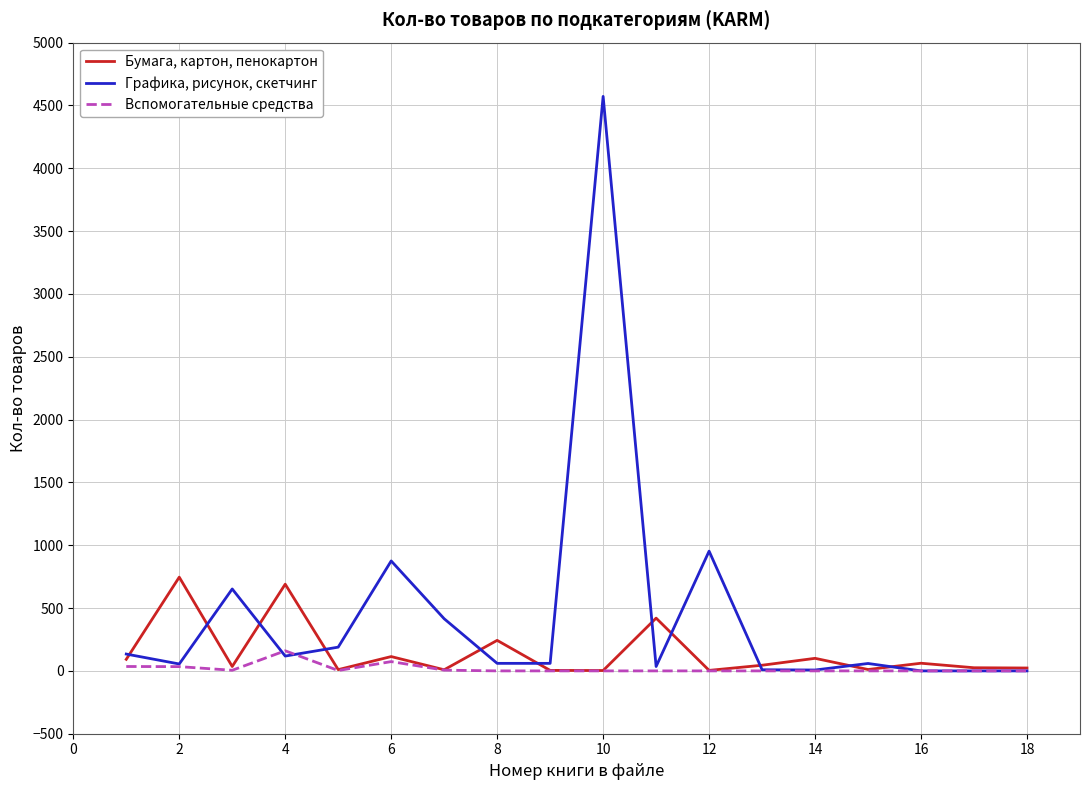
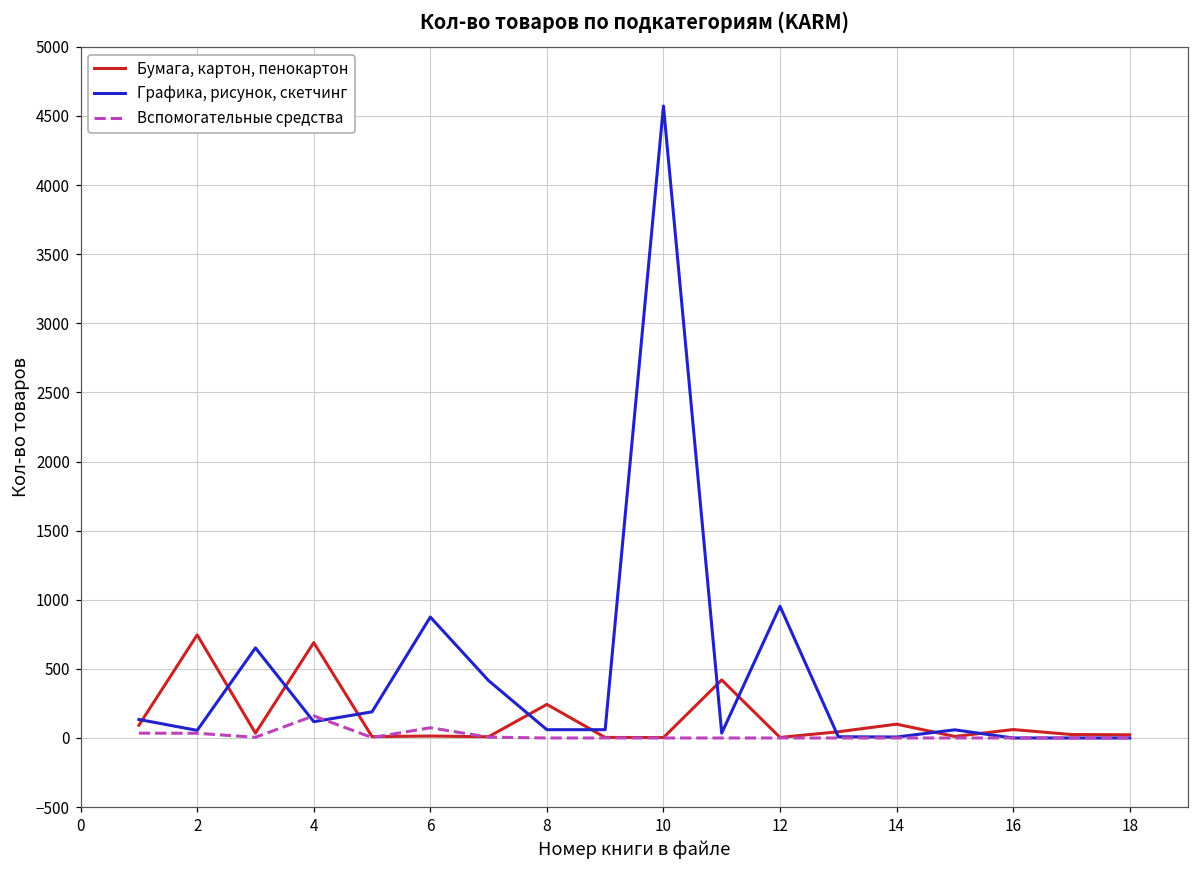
Бумага, картон, пенокартон, 6: 110 -> 10
